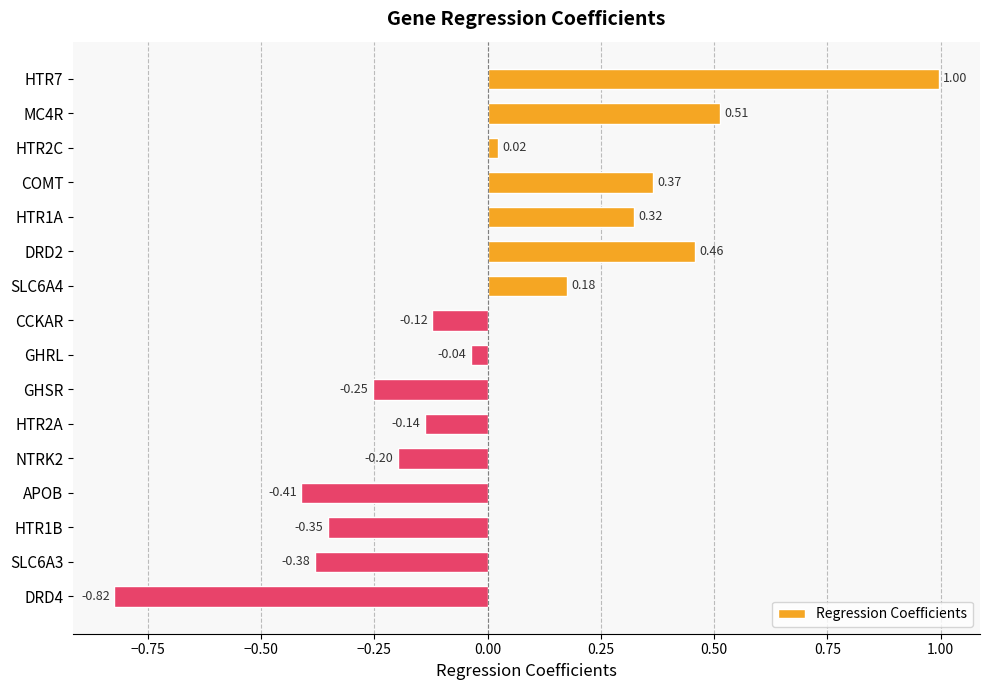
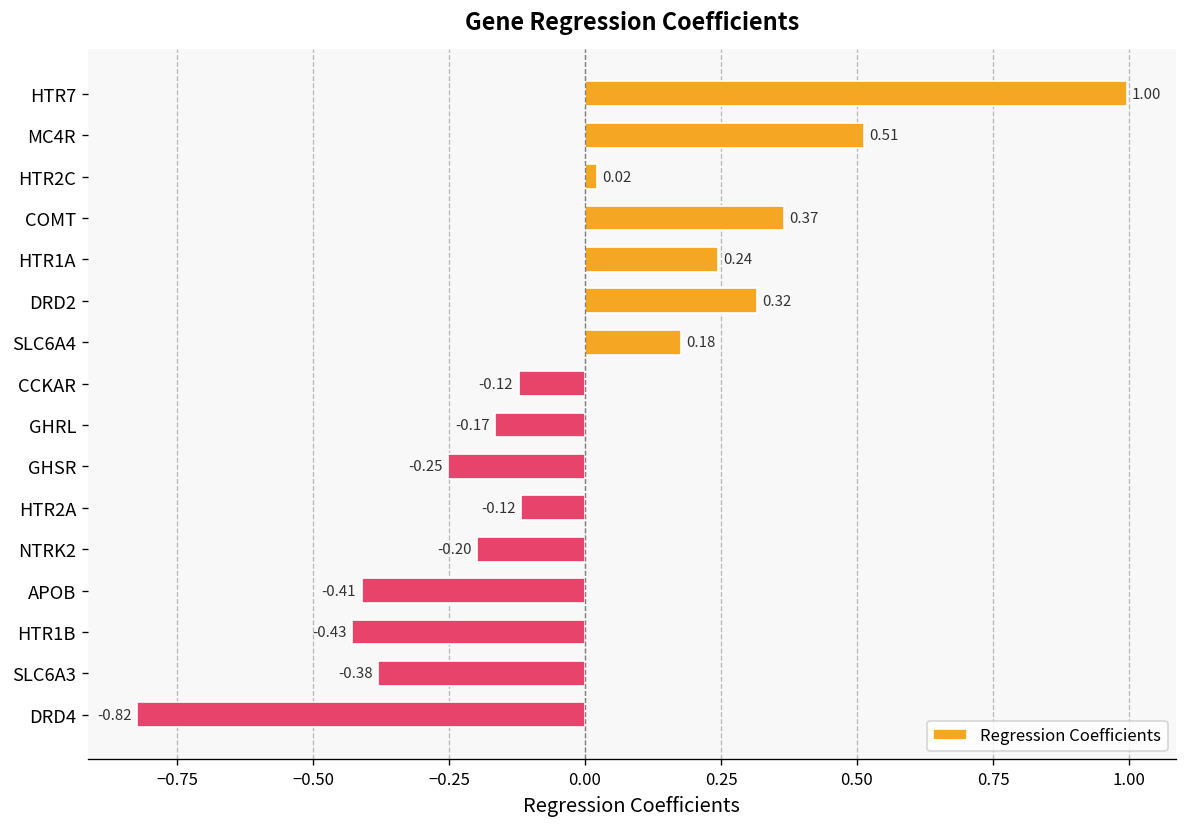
HTR1A: 0.32 -> 0.24
DRD2: 0.46 -> 0.32
GHRL: -0.04 -> -0.17
HTR2A: -0.14 -> -0.12
HTR1B: -0.35 -> -0.43
